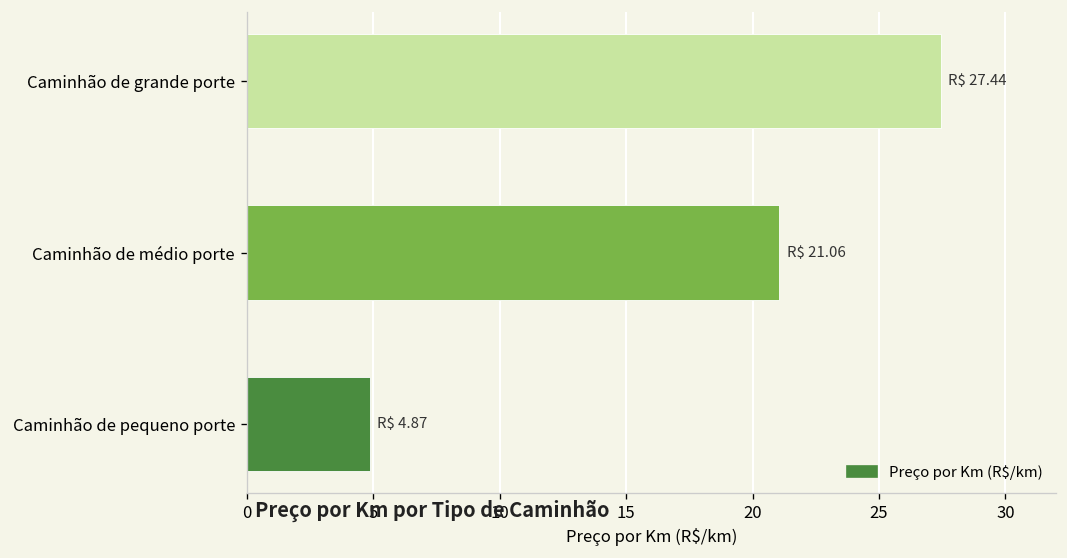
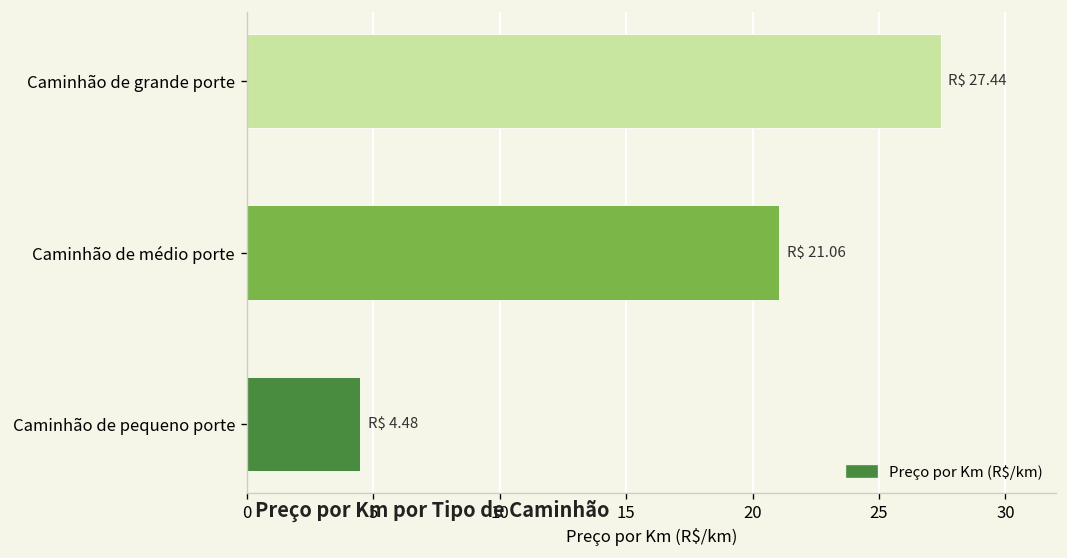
Caminhão de pequeno porte: 4.87 -> 4.48
